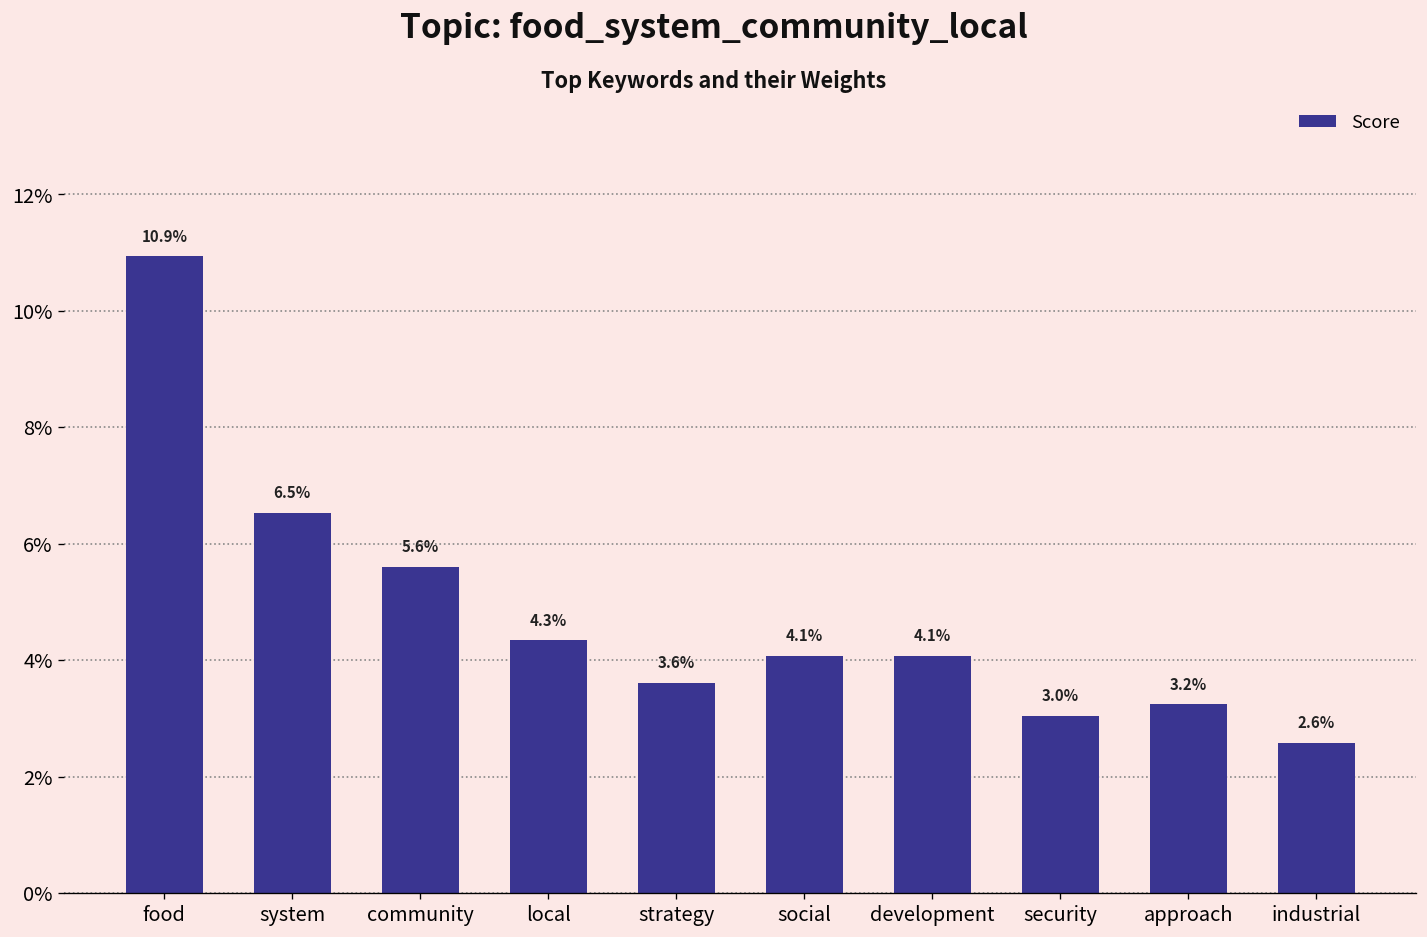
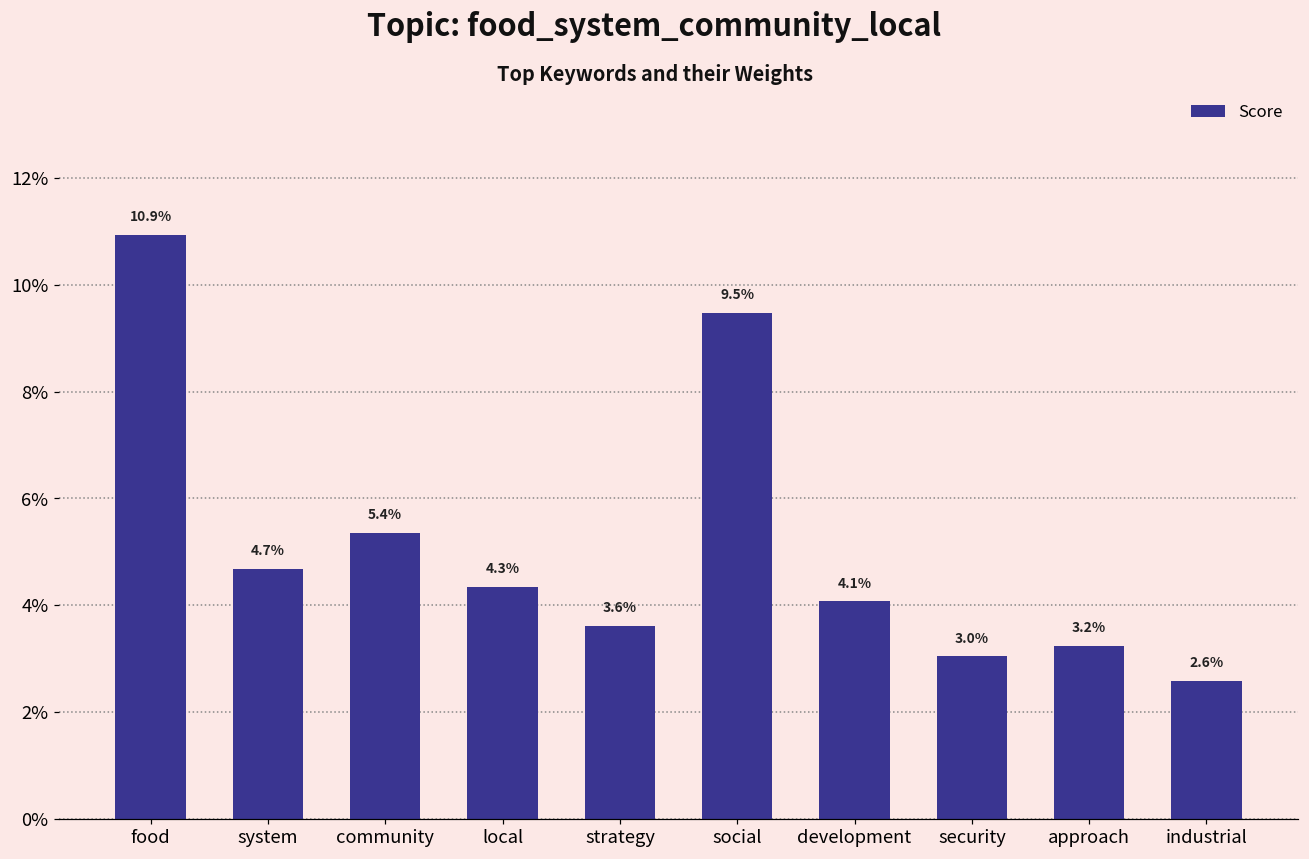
system: 6.5% -> 4.7%
community: 5.6% -> 5.4%
social: 4.1% -> 9.5%
